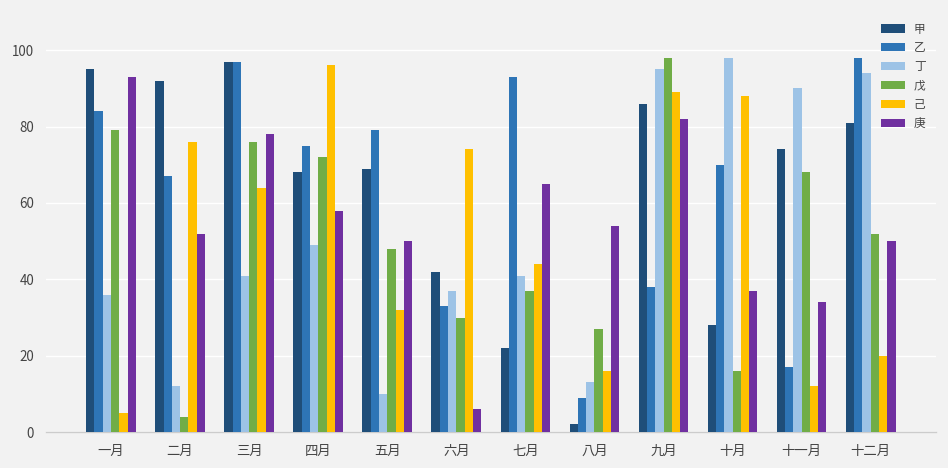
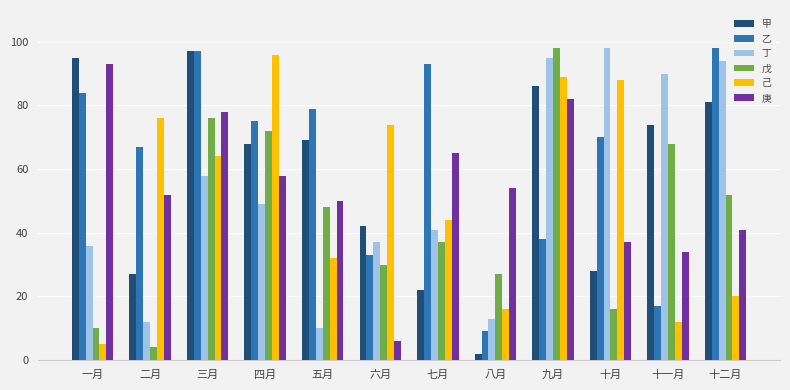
戊, 一月: 79 -> 10
甲, 二月: 92 -> 27
丁, 三月: 41 -> 58
庚, 十二月: 50 -> 41
